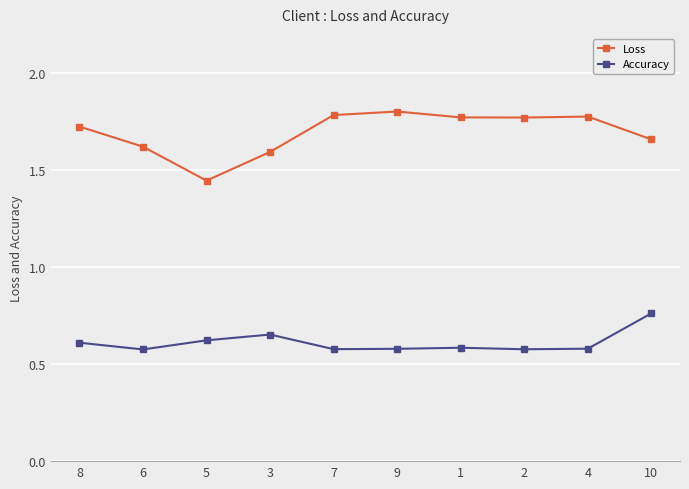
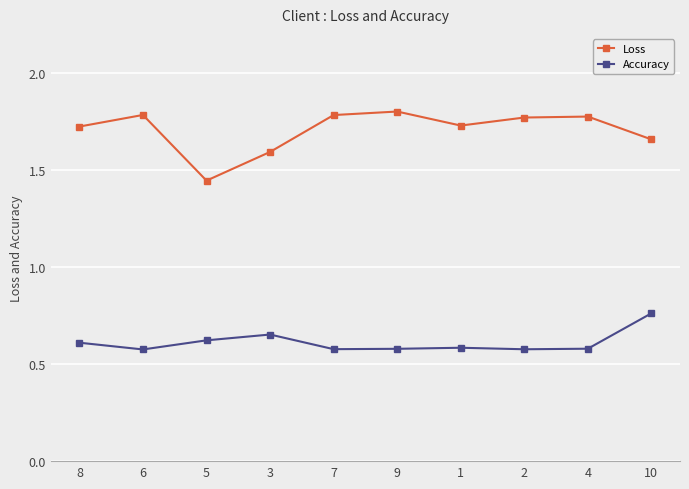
Loss, 6: 1.62 -> 1.78
Loss, 1: 1.77 -> 1.73
